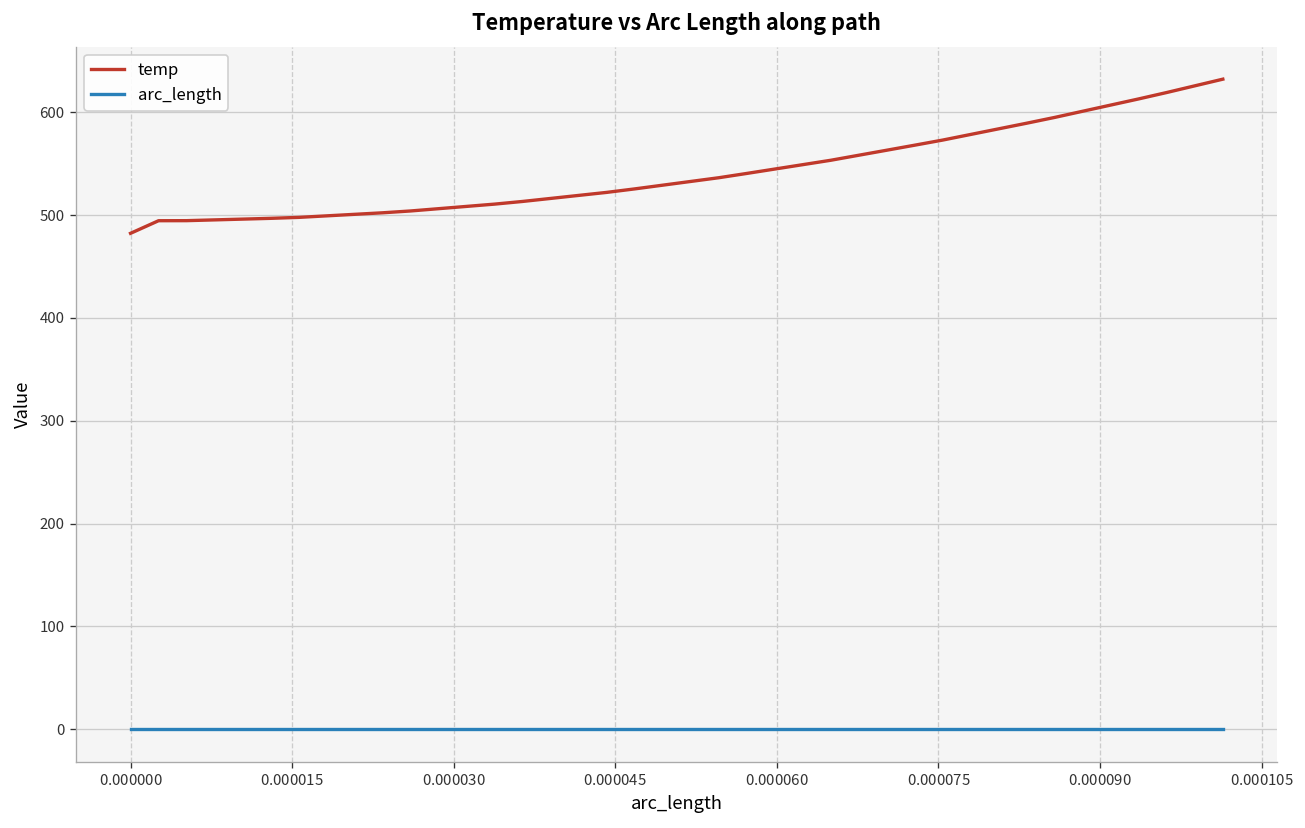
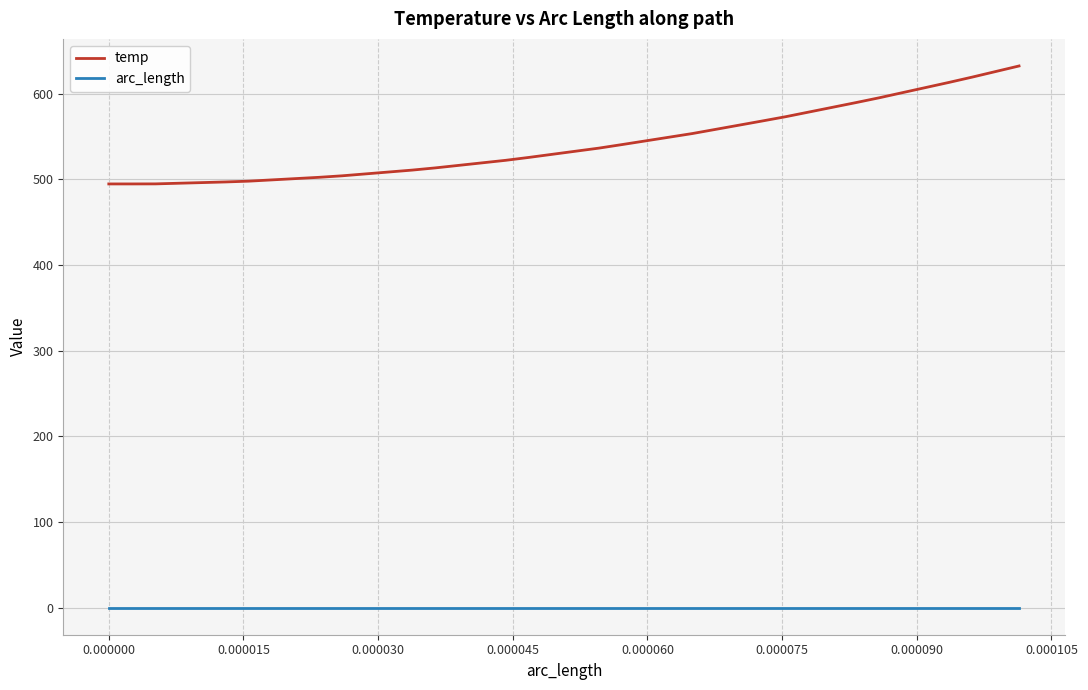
temp, 0.000000: 480 -> 490
